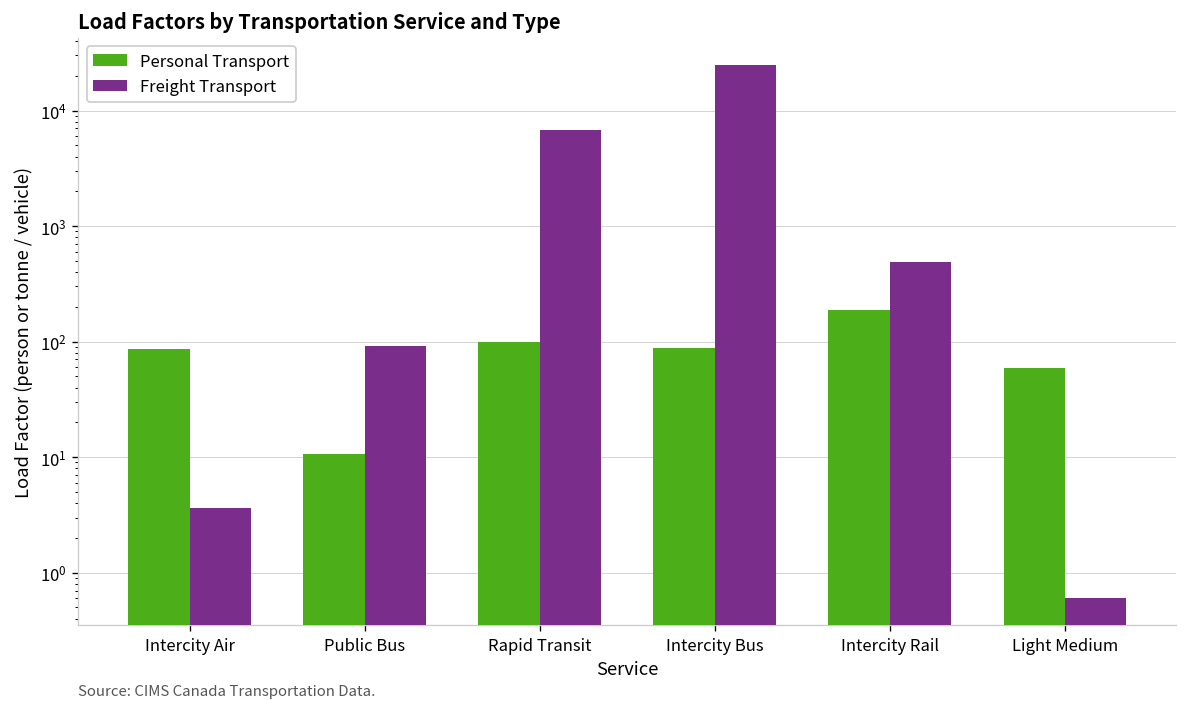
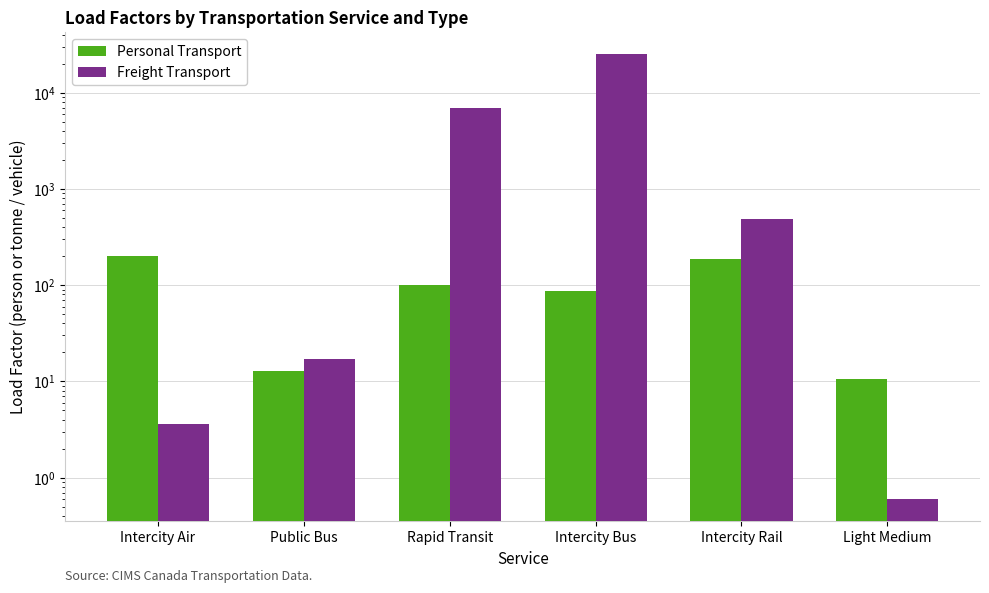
Personal Transport, Intercity Air: 90 -> 200
Personal Transport, Public Bus: 11 -> 13
Freight Transport, Public Bus: 90 -> 17
Personal Transport, Light Medium: 60 -> 11
